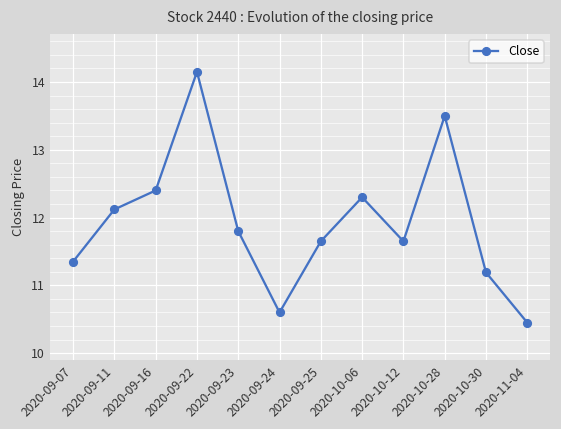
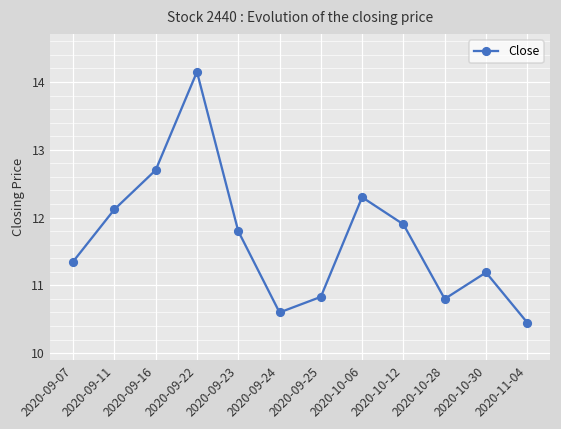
2020-09-16: 12.4 -> 12.7
2020-09-25: 11.7 -> 10.8
2020-10-12: 11.7 -> 11.9
2020-10-28: 13.5 -> 10.8
